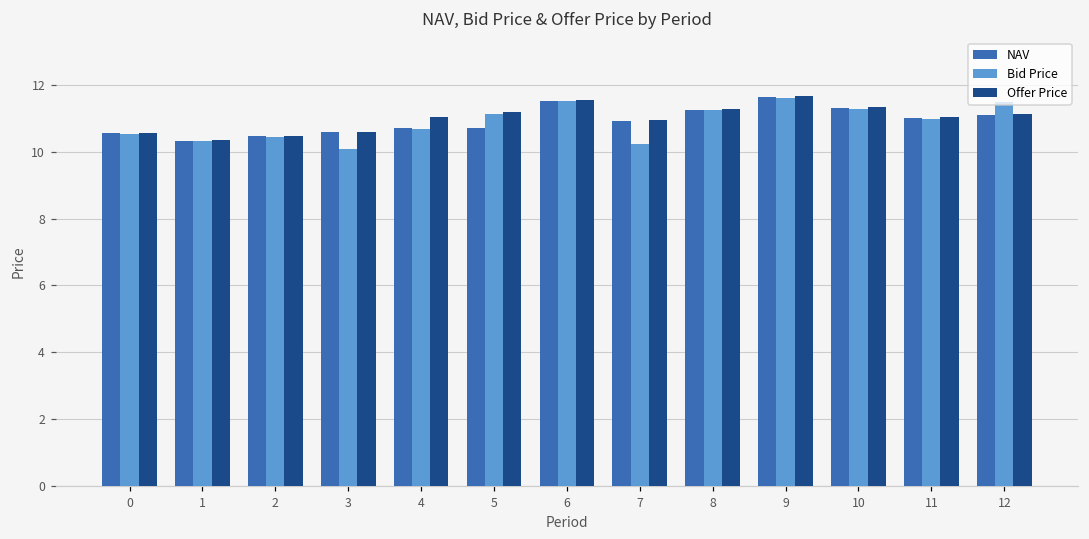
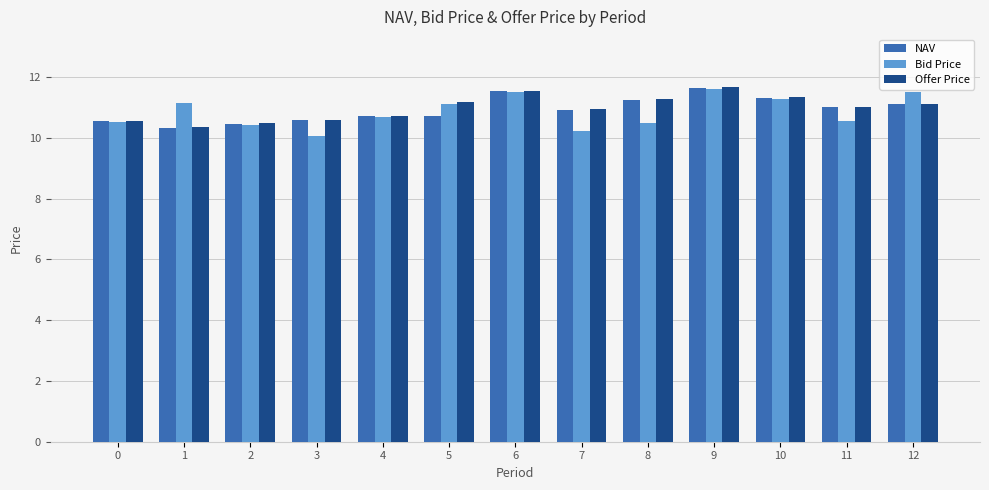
Bid Price, 1: 10.3 -> 11.1
Offer Price, 4: 11.0 -> 10.7
Bid Price, 8: 11.2 -> 10.5
Bid Price, 11: 11.0 -> 10.6
